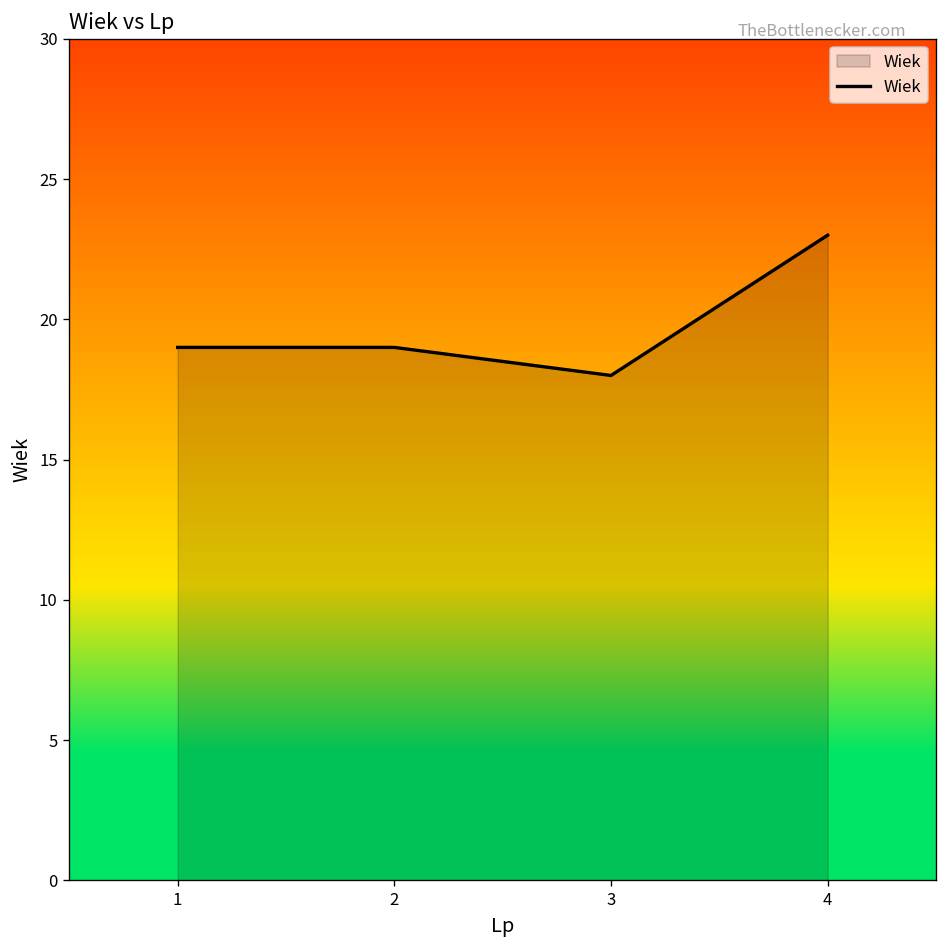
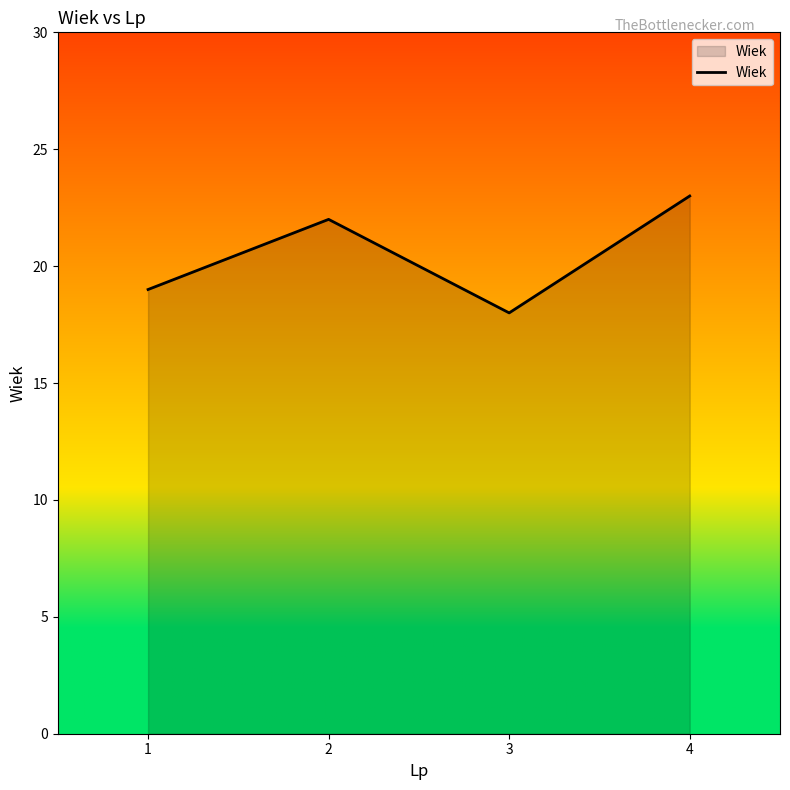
2: 19 -> 22
